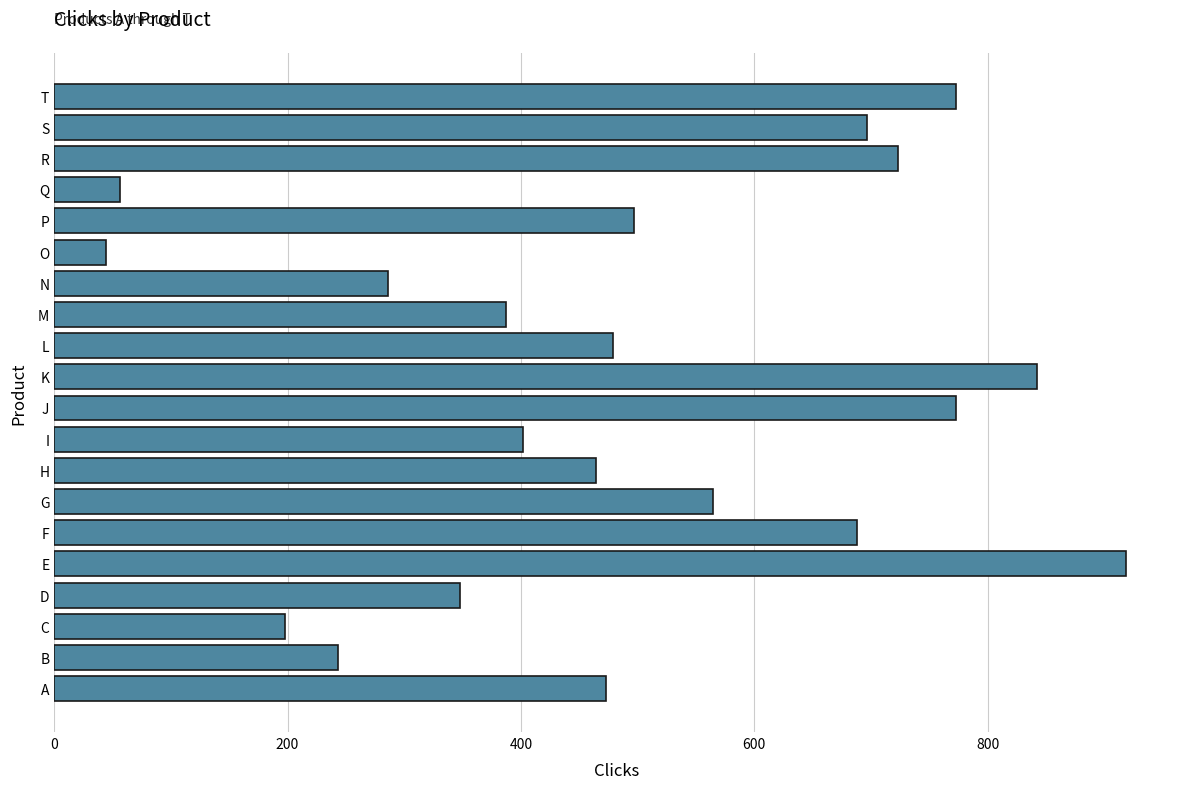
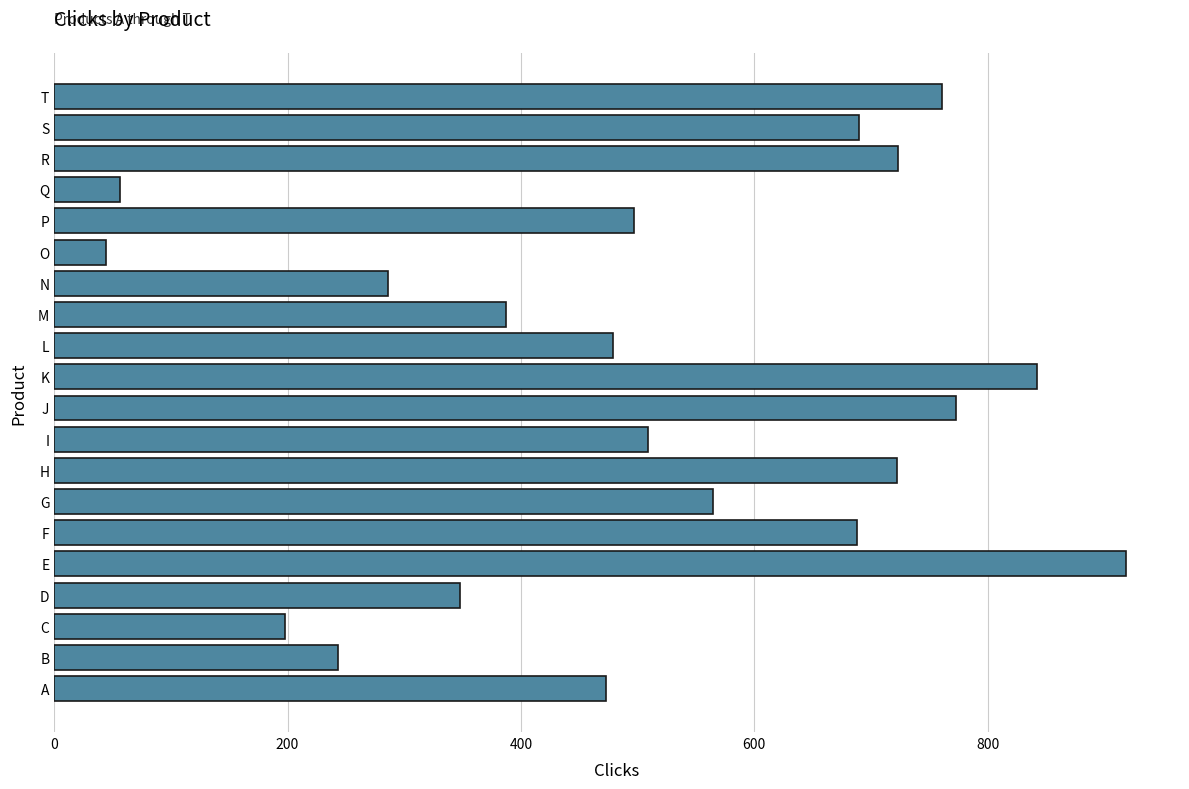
T: 773 -> 761
S: 697 -> 690
I: 402 -> 509
H: 464 -> 722
